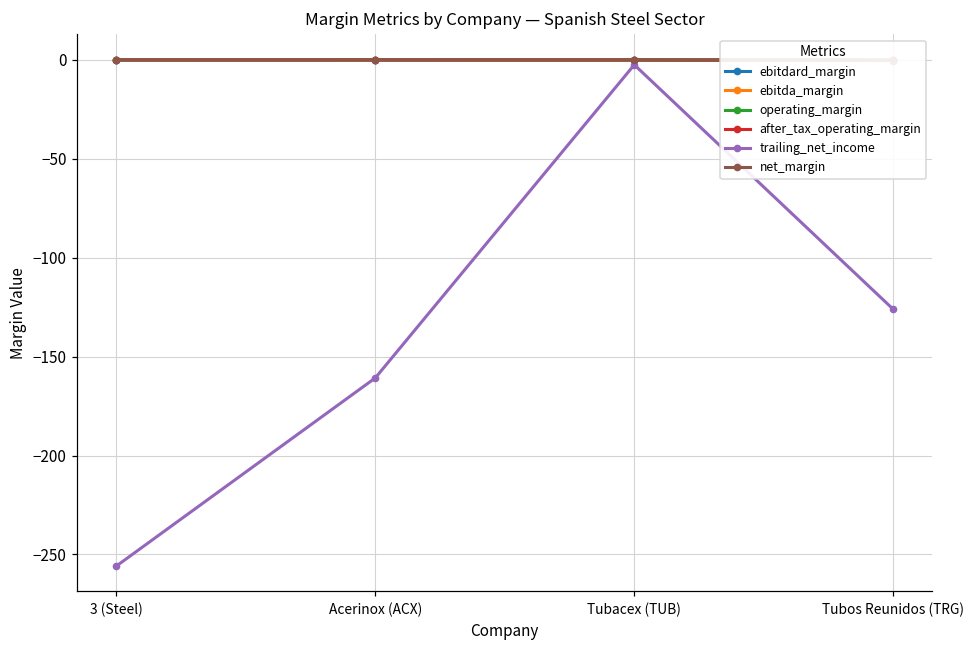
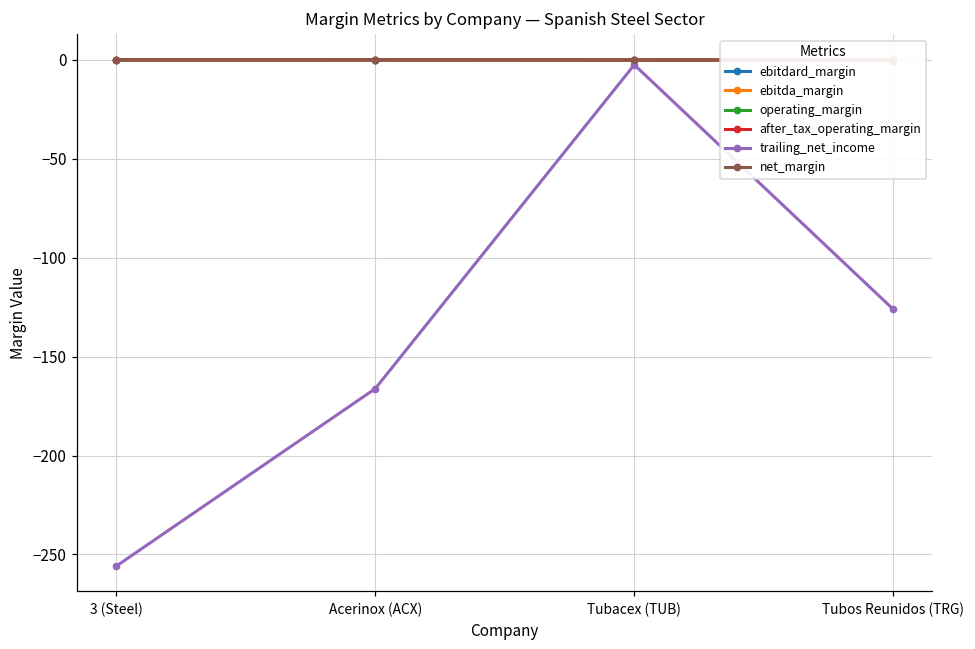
trailing_net_income, Acerinox (ACX): -161 -> -166
